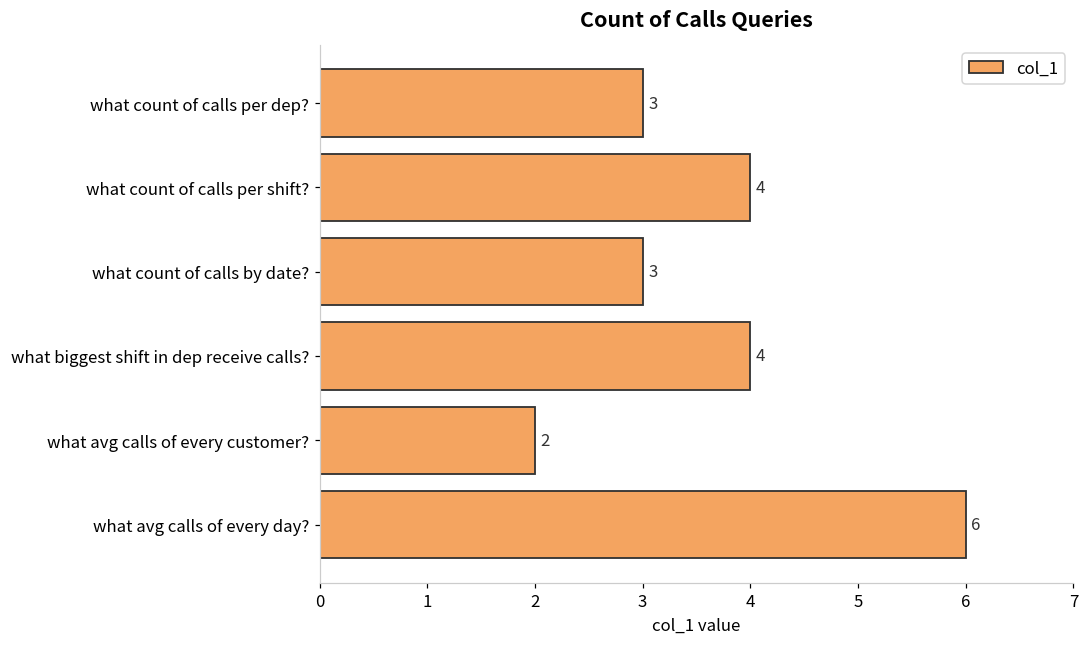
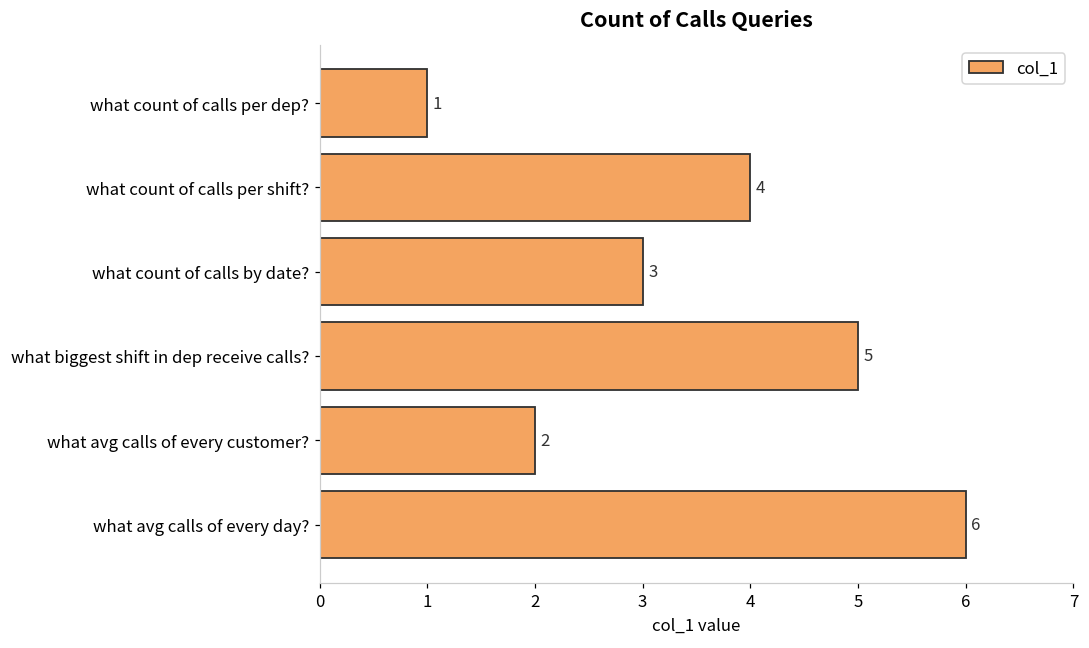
what count of calls per dep?: 3 -> 1
what biggest shift in dep receive calls?: 4 -> 5
